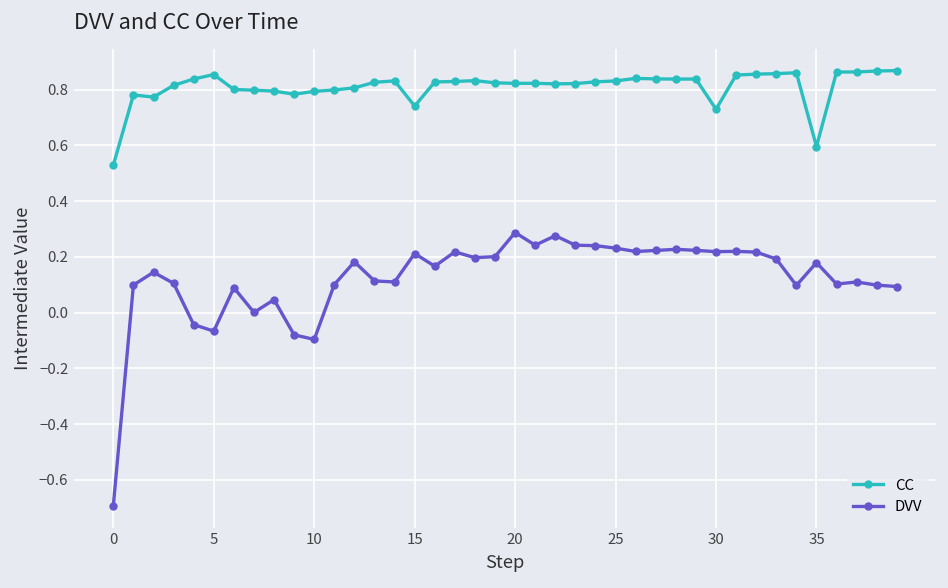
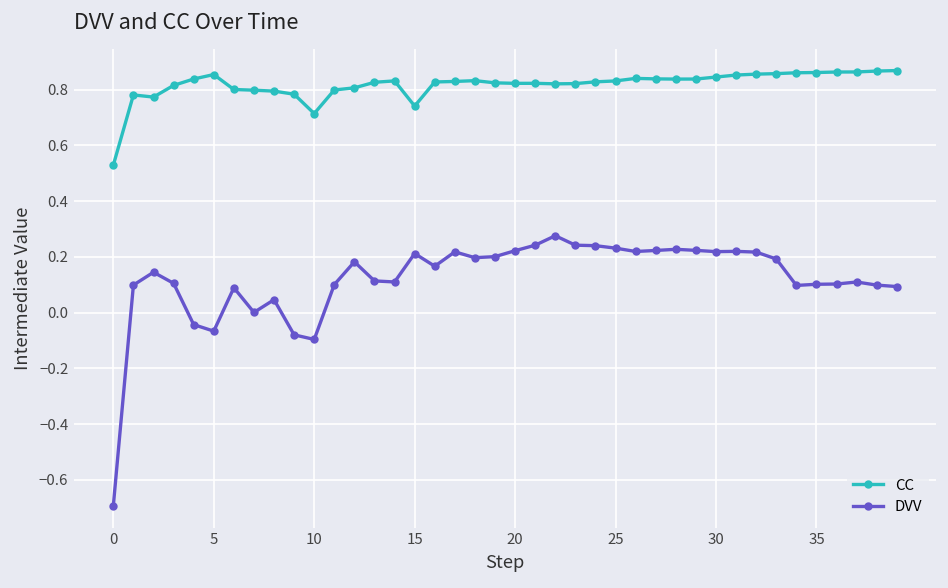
CC, 10: 0.79 -> 0.71
DVV, 20: 0.29 -> 0.22
CC, 30: 0.73 -> 0.84
CC, 35: 0.60 -> 0.86
DVV, 35: 0.18 -> 0.10
